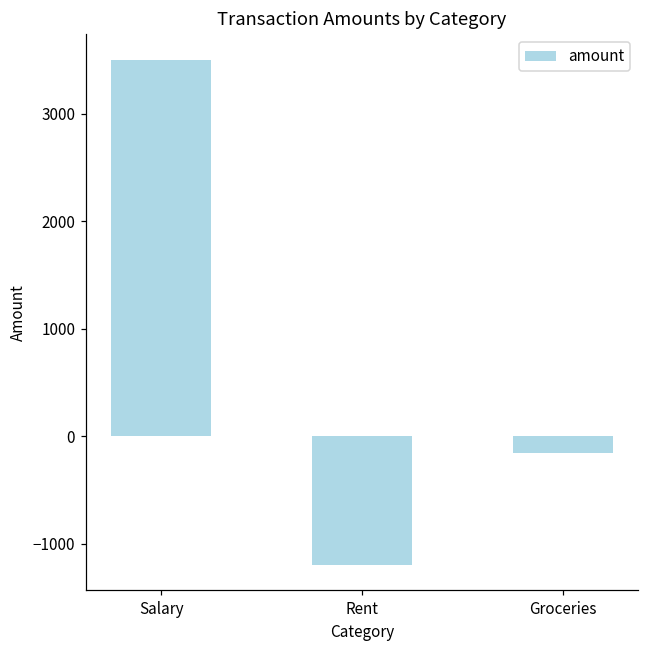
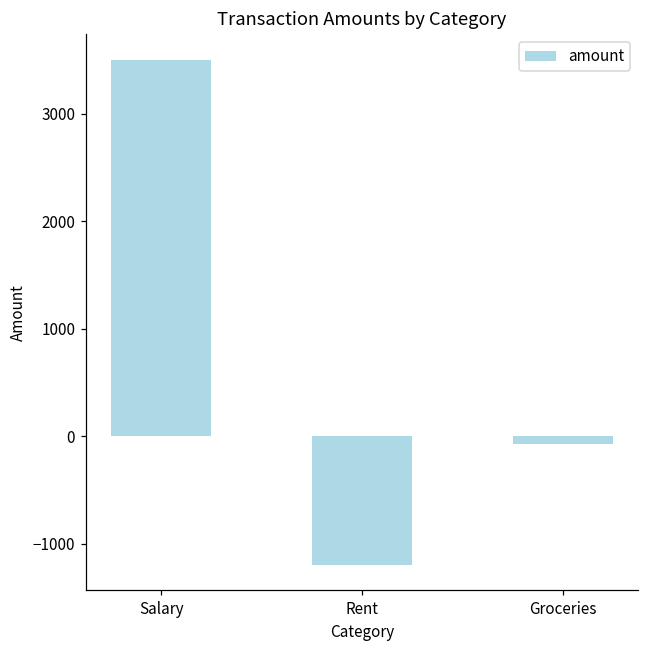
Groceries: -200 -> -100
